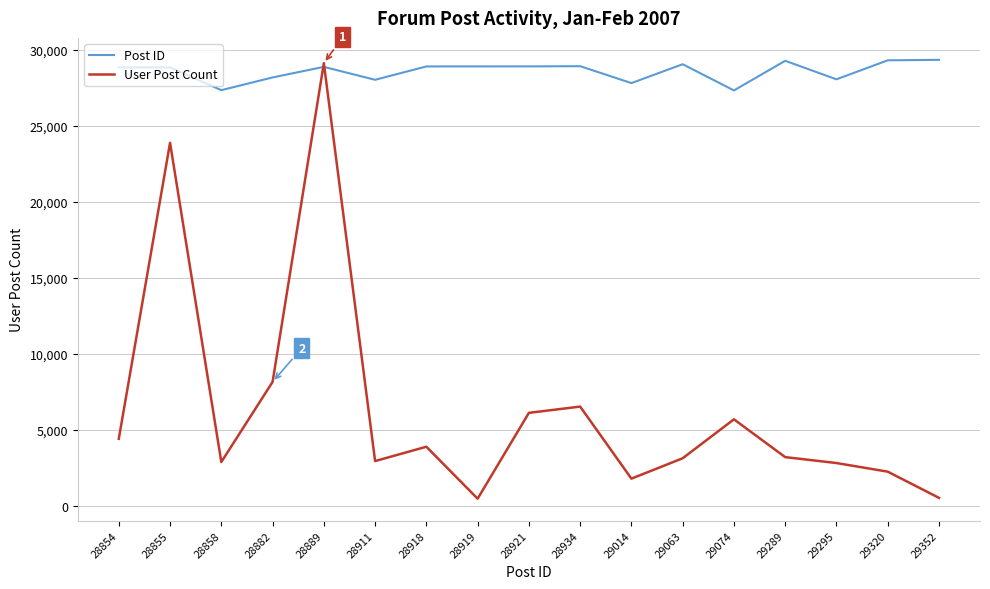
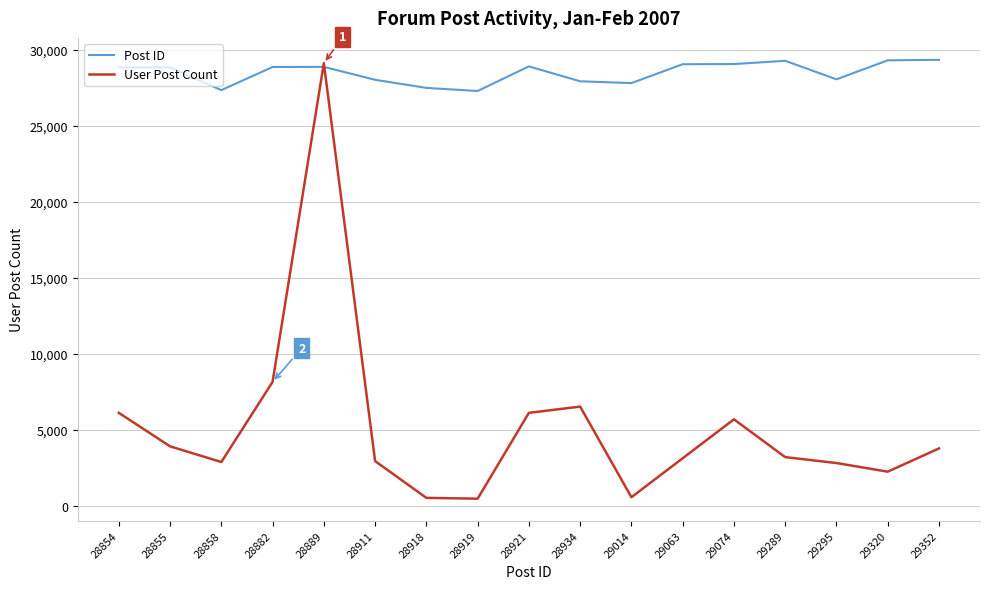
User Post Count, 28854: 4,400 -> 6,100
User Post Count, 28855: 23,900 -> 3,900
Post ID, 28882: 28,200 -> 28,900
Post ID, 28918: 28,900 -> 27,500
User Post Count, 28918: 3,900 -> 500
Post ID, 28919: 28,900 -> 27,300
Post ID, 28934: 28,900 -> 27,900
User Post Count, 29014: 1,800 -> 600
Post ID, 29074: 27,300 -> 29,100
User Post Count, 29352: 500 -> 3,800
